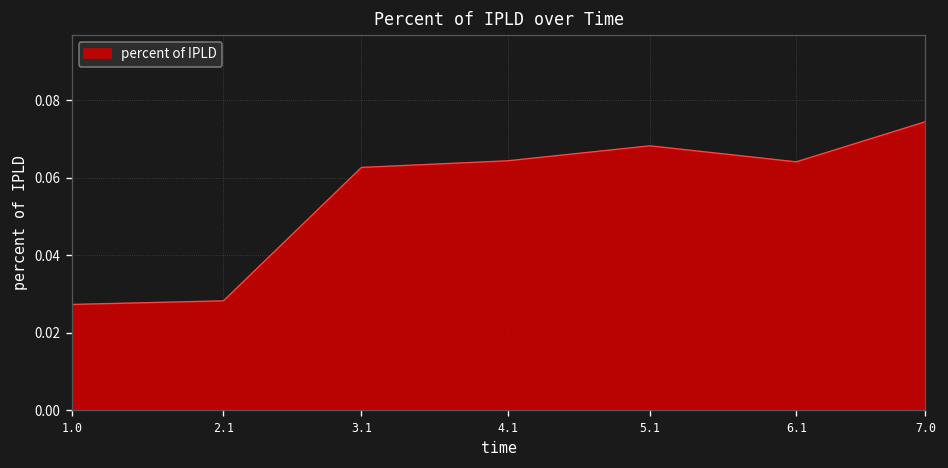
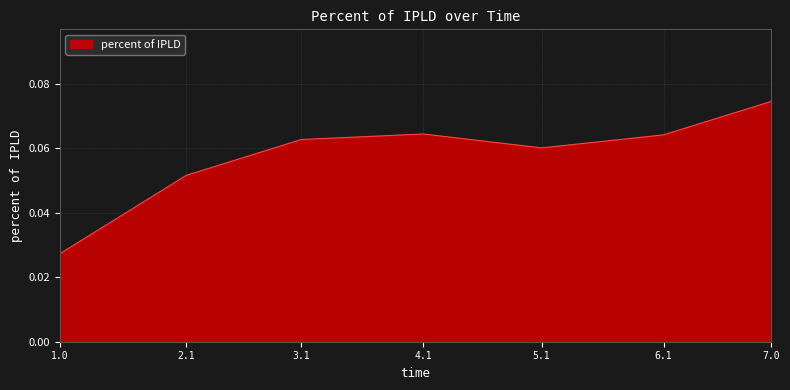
2.1: 0.028 -> 0.052
5.1: 0.068 -> 0.060
